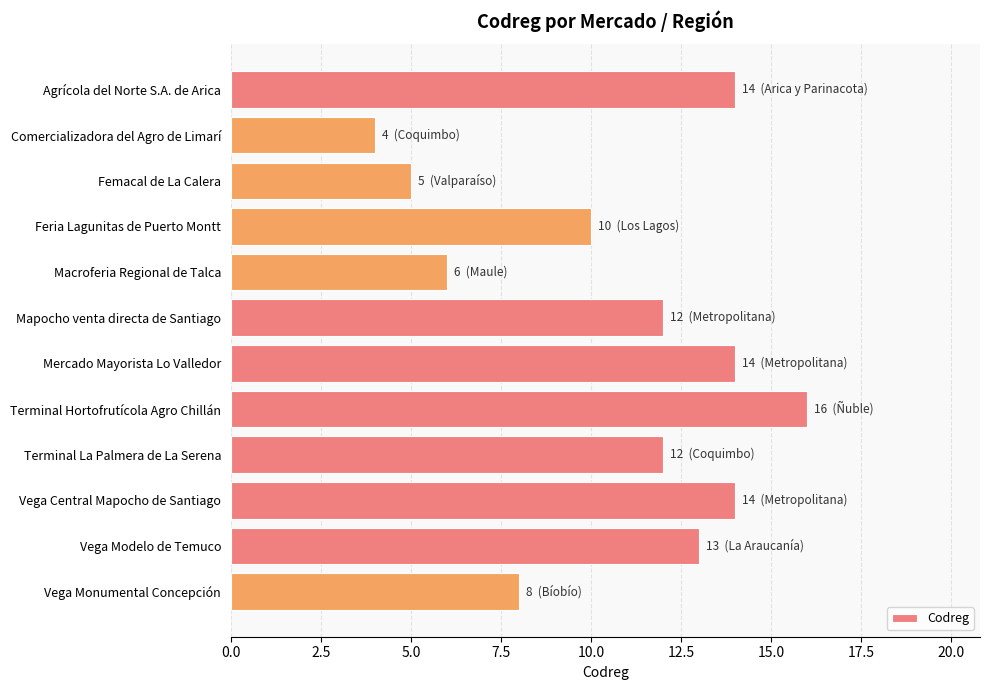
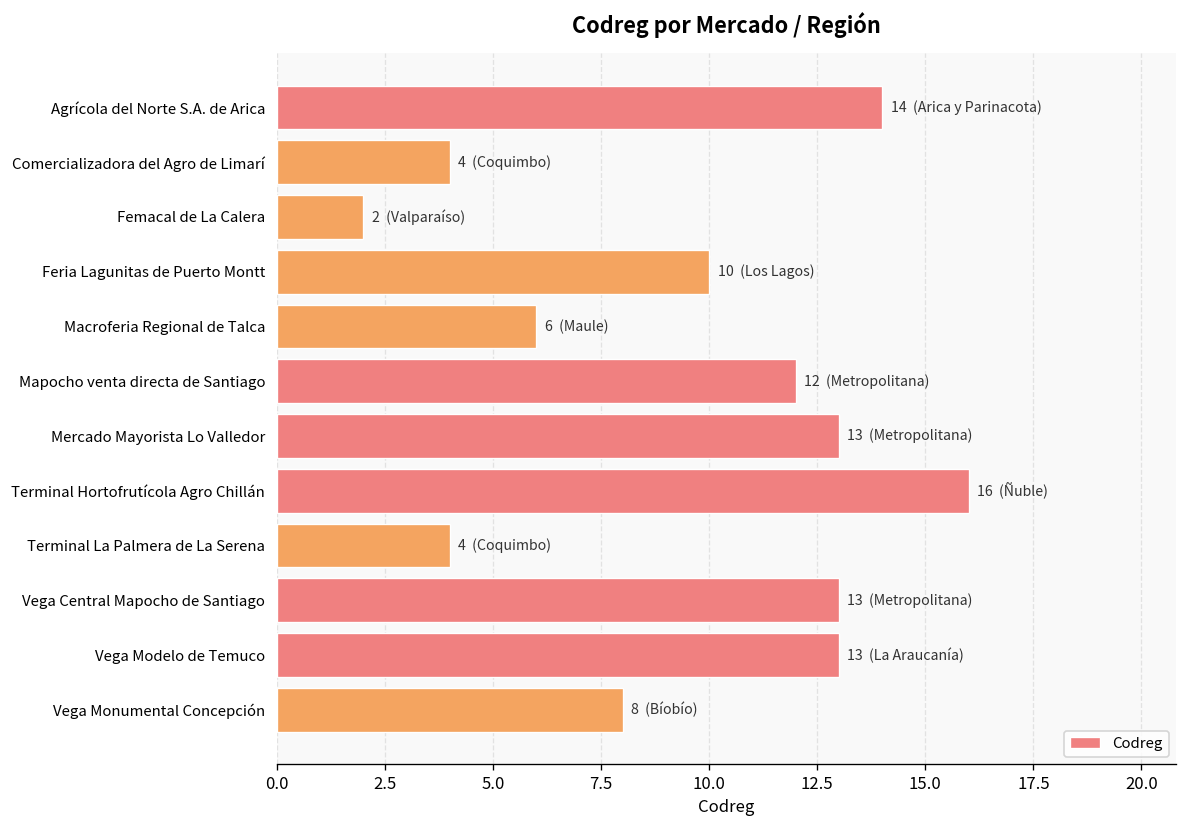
Femacal de La Calera: 5 -> 2
Mercado Mayorista Lo Valledor: 14 -> 13
Terminal La Palmera de La Serena: 12 -> 4
Vega Central Mapocho de Santiago: 14 -> 13
